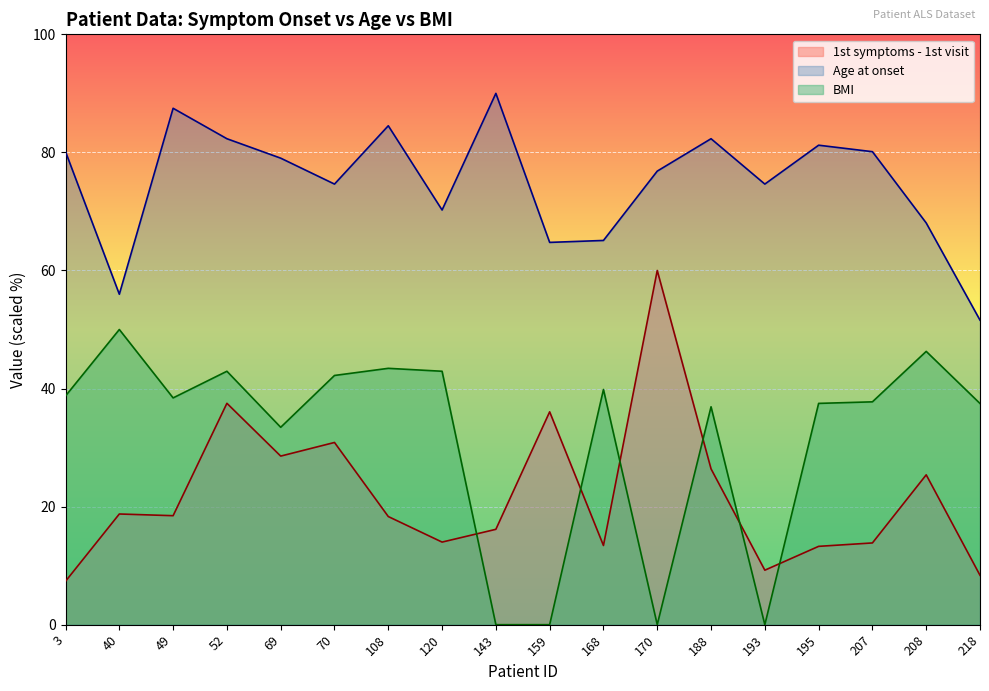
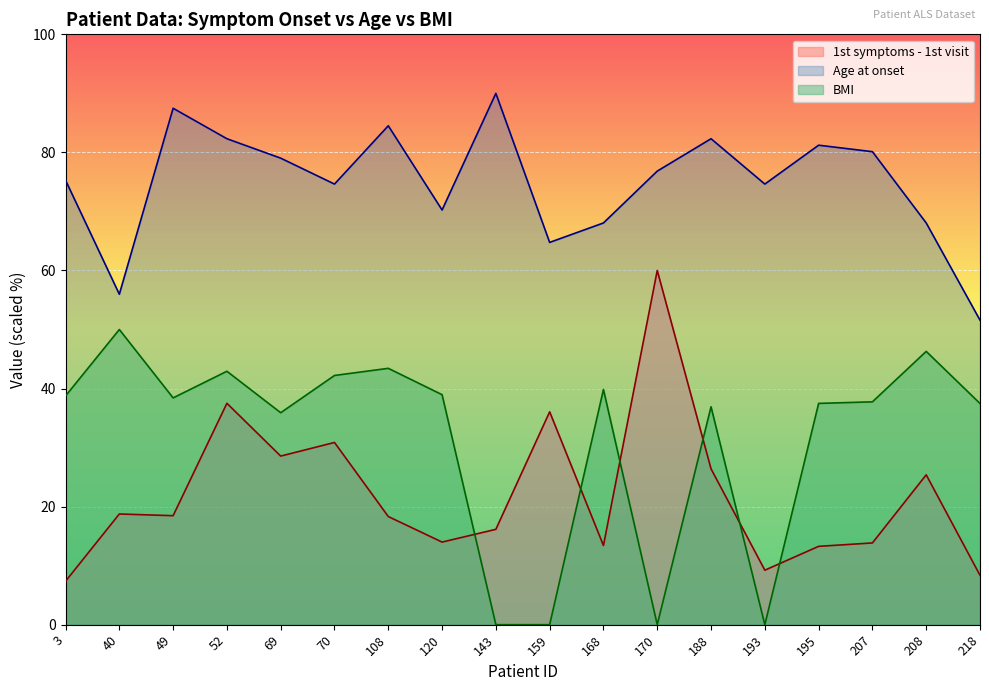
Age at onset, 3: 80 -> 75
BMI, 69: 33 -> 36
BMI, 120: 43 -> 39
Age at onset, 168: 65 -> 68
